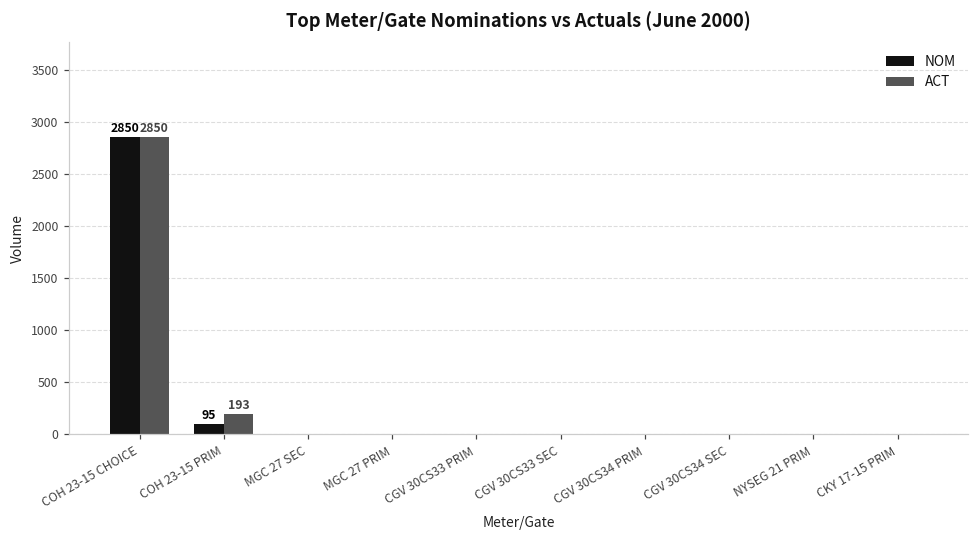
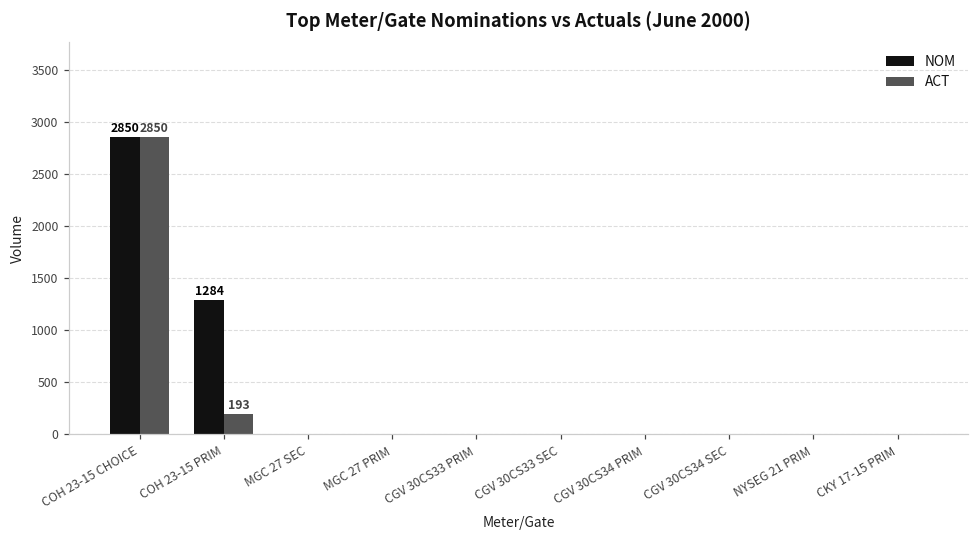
NOM, COH 23-15 PRIM: 95 -> 1284
